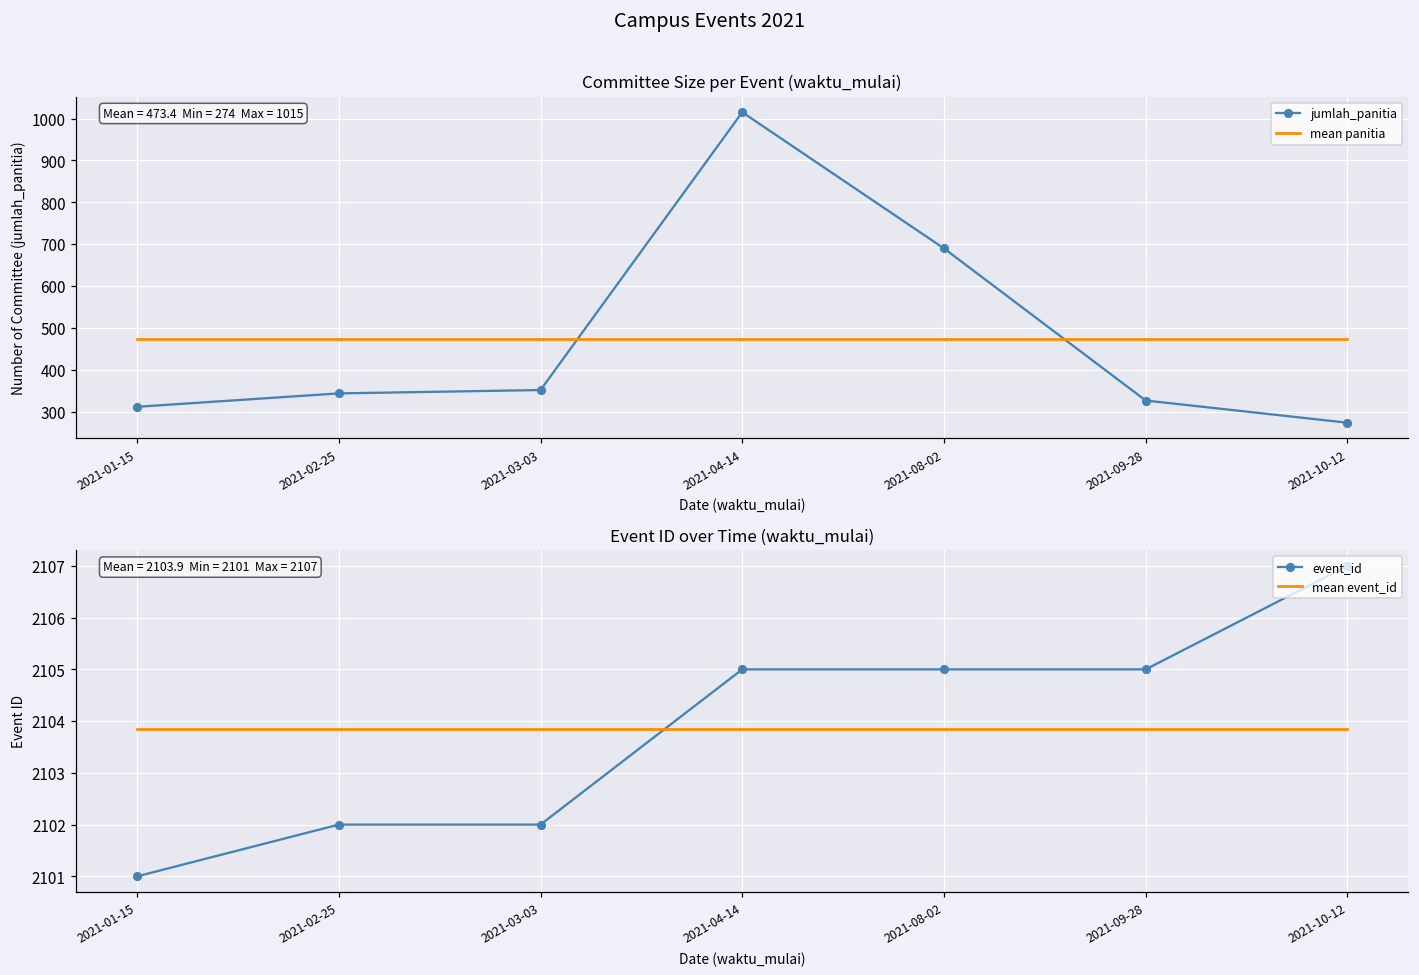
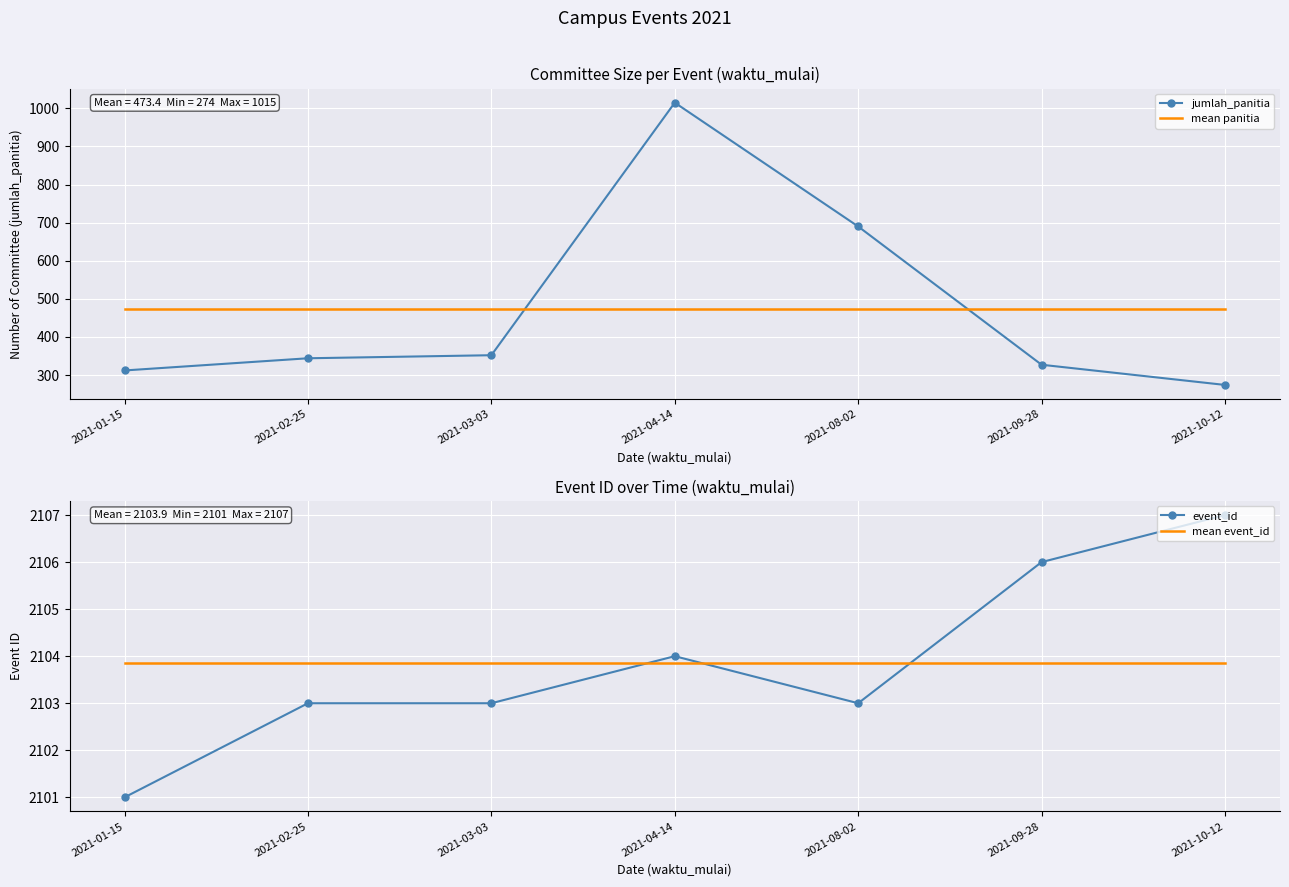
Event ID over Time (waktu_mulai), event_id, 2021-02-25: 2102 -> 2103
Event ID over Time (waktu_mulai), event_id, 2021-03-03: 2102 -> 2103
Event ID over Time (waktu_mulai), event_id, 2021-04-14: 2105 -> 2104
Event ID over Time (waktu_mulai), event_id, 2021-08-02: 2105 -> 2103
Event ID over Time (waktu_mulai), event_id, 2021-09-28: 2105 -> 2106
